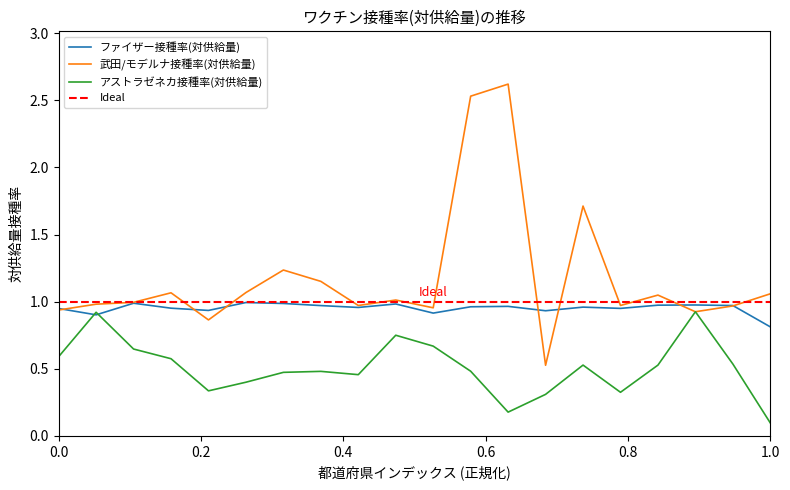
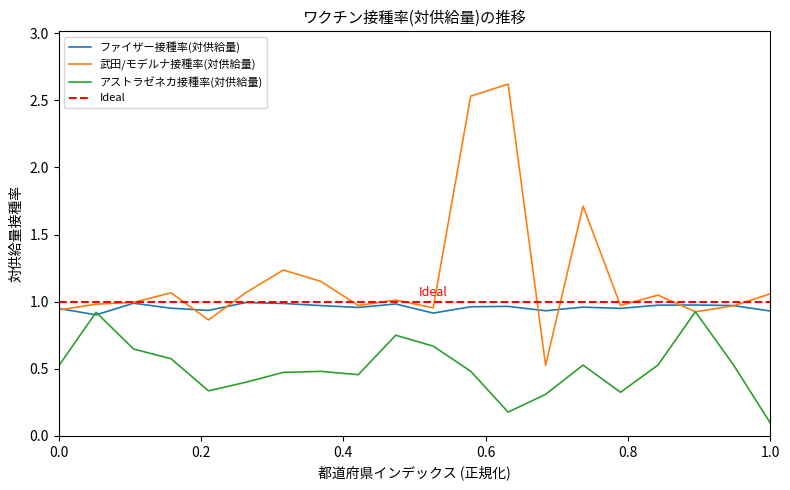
アストラゼネカ接種率(対供給量), 0.0: 0.59 -> 0.52
ファイザー接種率(対供給量), 1.0: 0.81 -> 0.93
